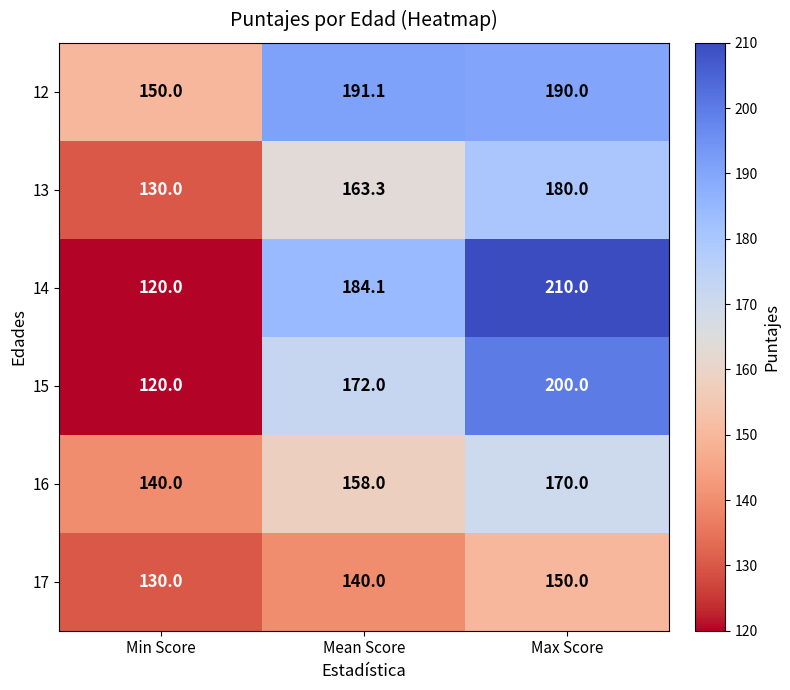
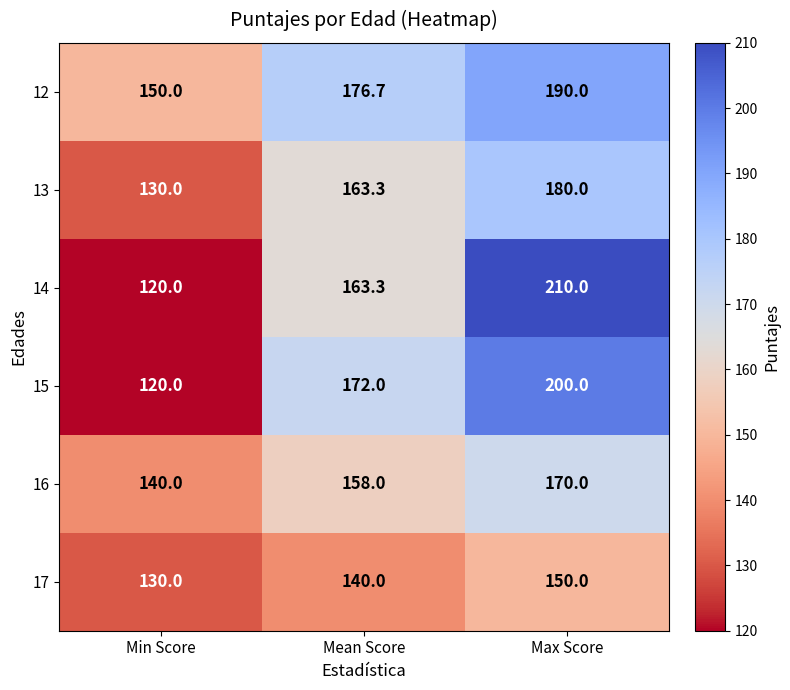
12, Mean Score: 191.1 -> 176.7
14, Mean Score: 184.1 -> 163.3
